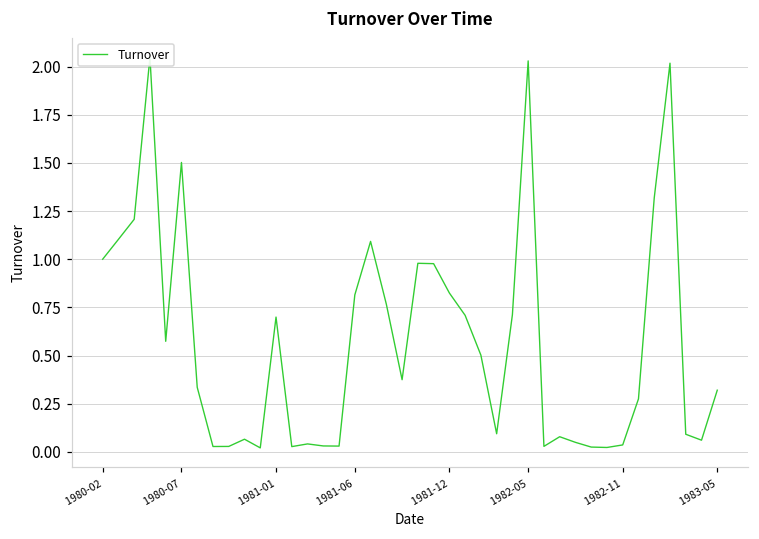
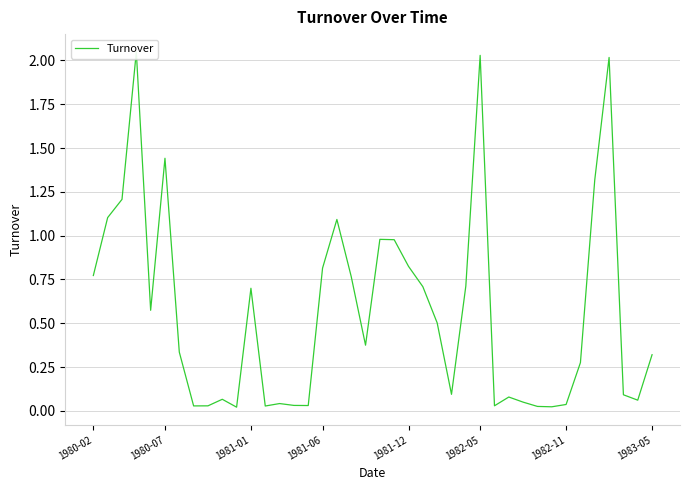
1980-02: 1.00 -> 0.77
1980-07: 1.50 -> 1.44
